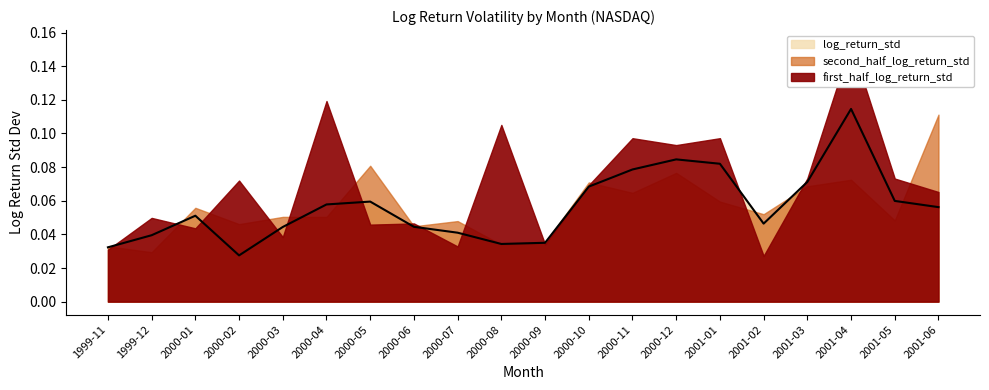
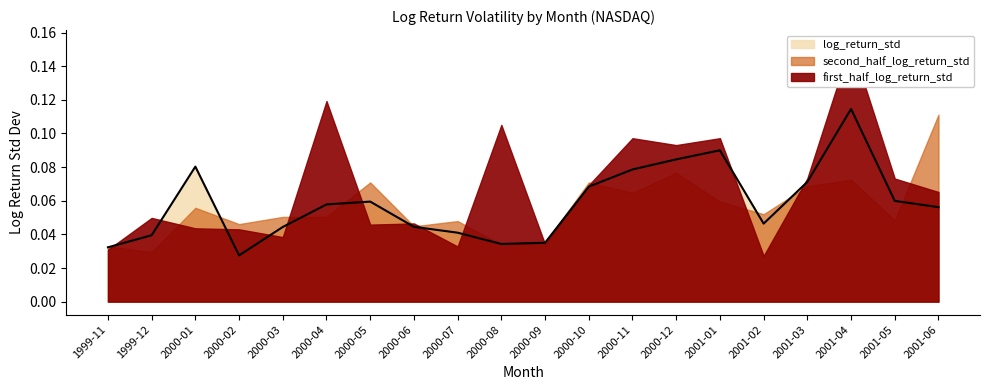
log_return_std, 2000-01: 0.051 -> 0.080
first_half_log_return_std, 2000-02: 0.072 -> 0.043
second_half_log_return_std, 2000-05: 0.081 -> 0.071
log_return_std, 2001-01: 0.082 -> 0.090
